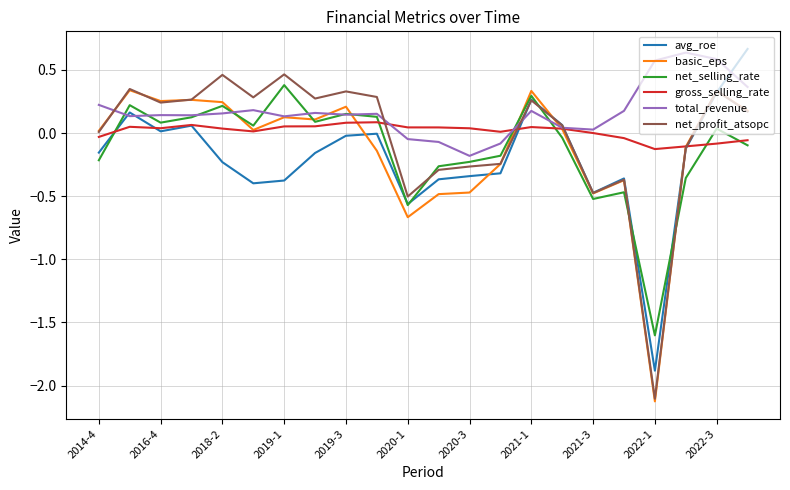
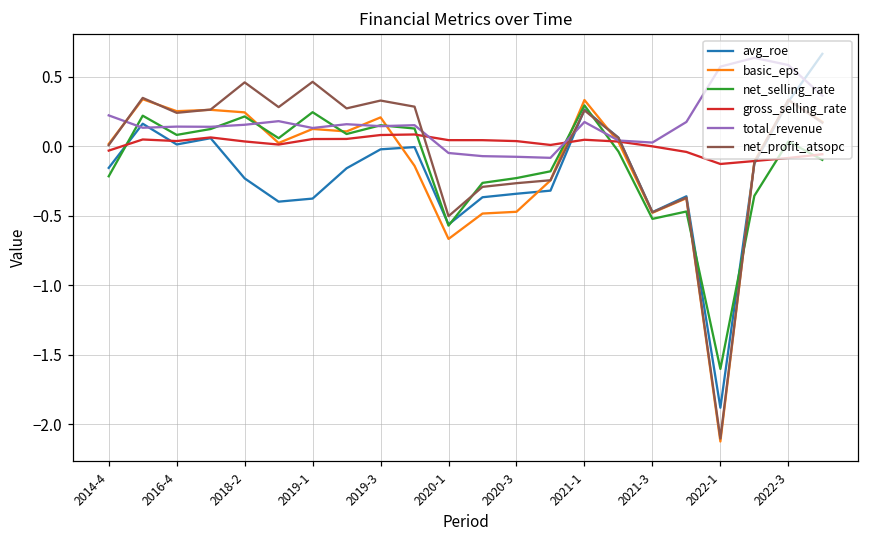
net_selling_rate, 2019-1: 0.38 -> 0.25
total_revenue, 2020-3: -0.18 -> -0.08
